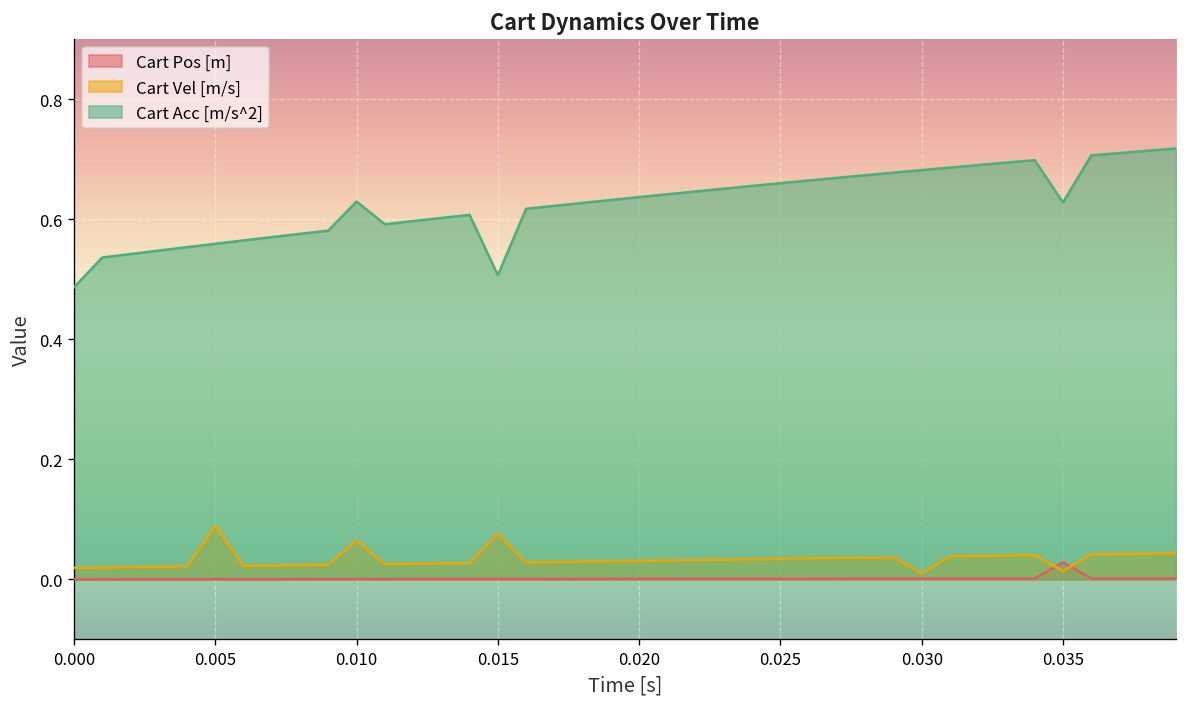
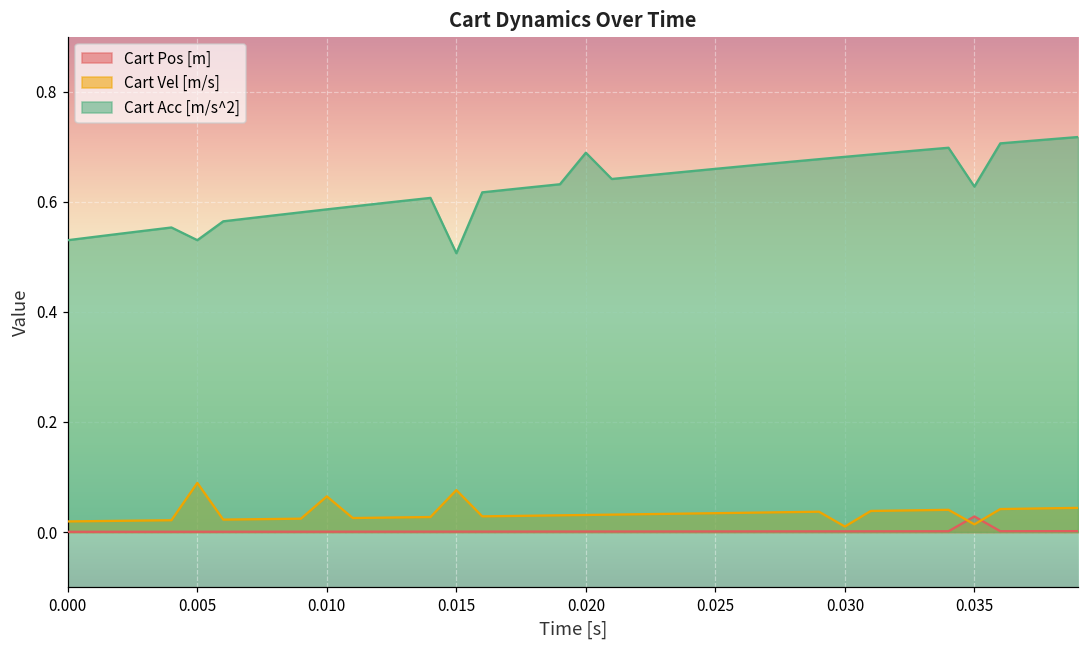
Cart Acc [m/s^2], 0.000: 0.49 -> 0.53
Cart Acc [m/s^2], 0.005: 0.56 -> 0.53
Cart Acc [m/s^2], 0.010: 0.63 -> 0.59
Cart Acc [m/s^2], 0.020: 0.64 -> 0.69
